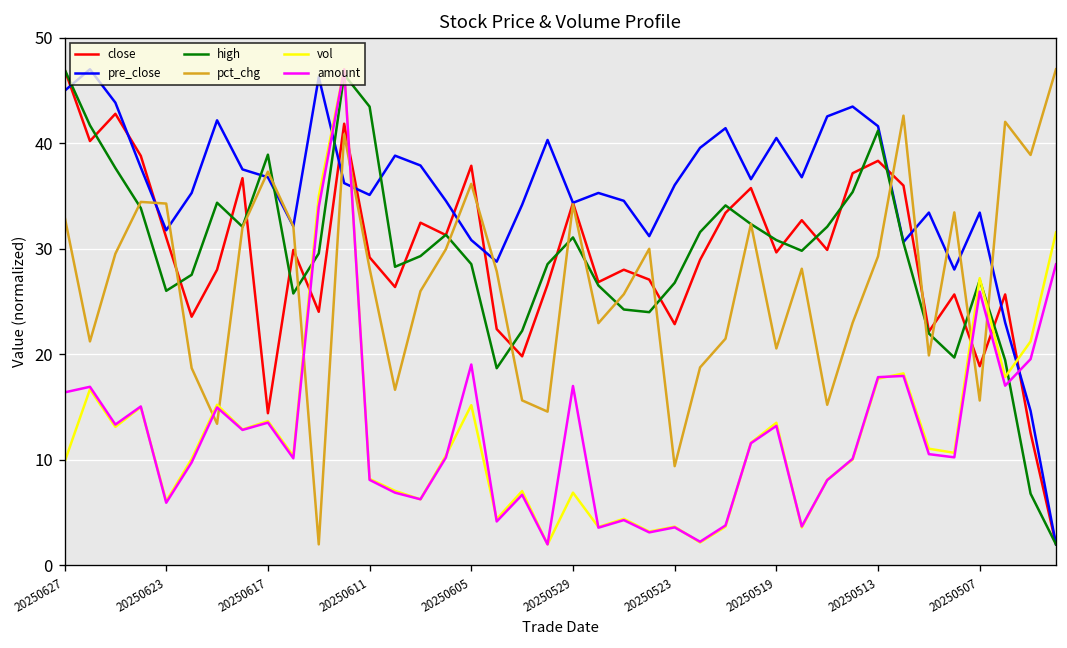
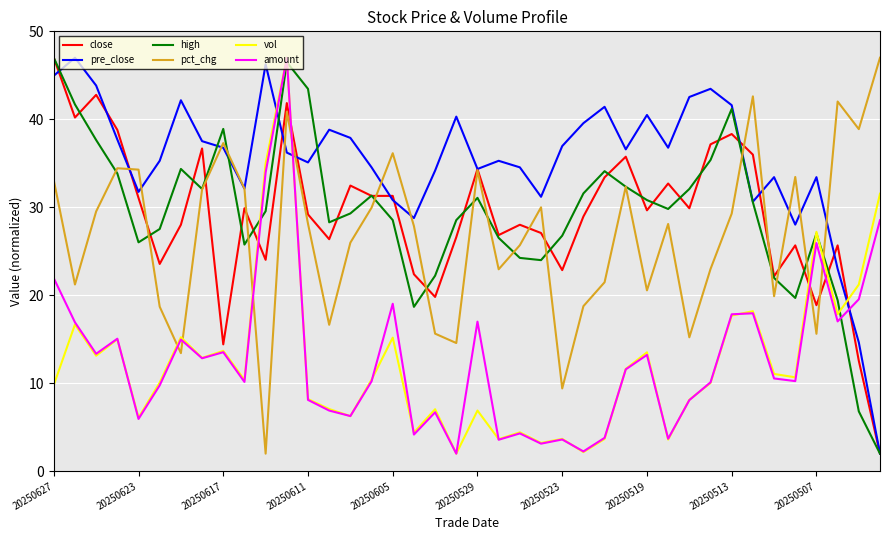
amount, 20250627: 16 -> 22
close, 20250605: 38 -> 31
pre_close, 20250523: 36 -> 37
